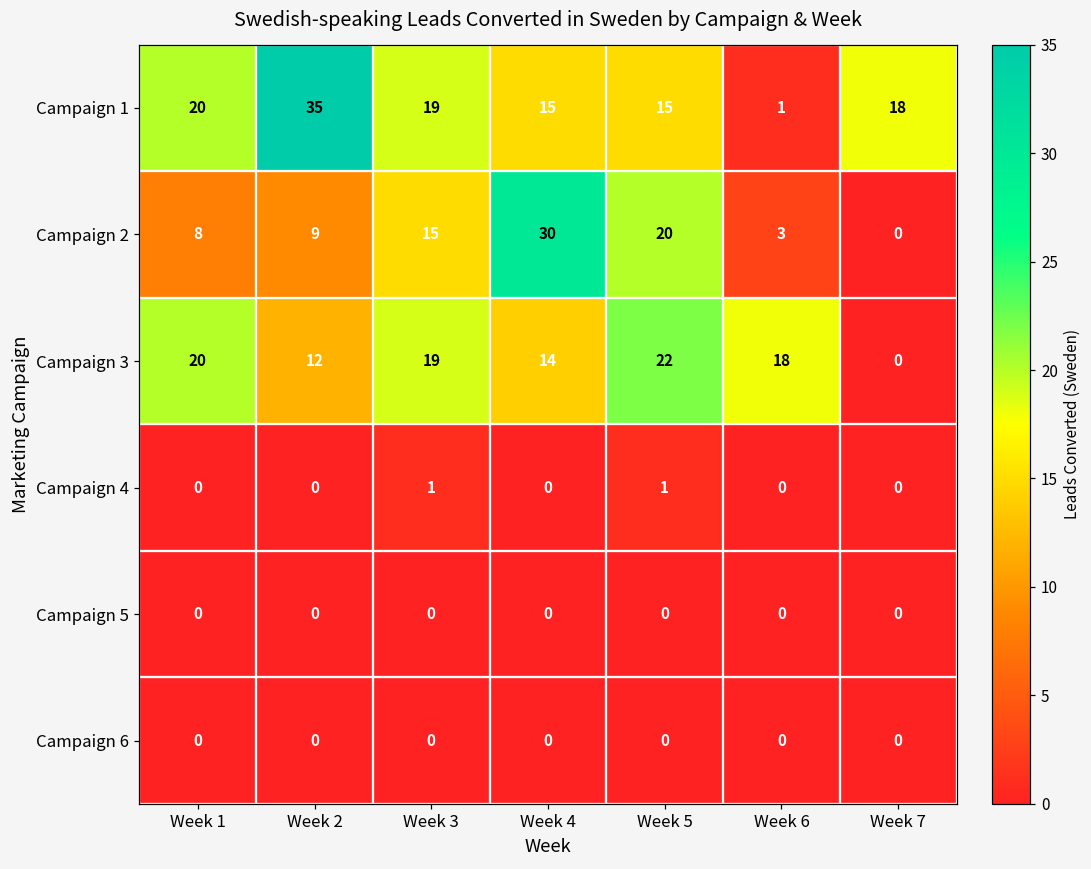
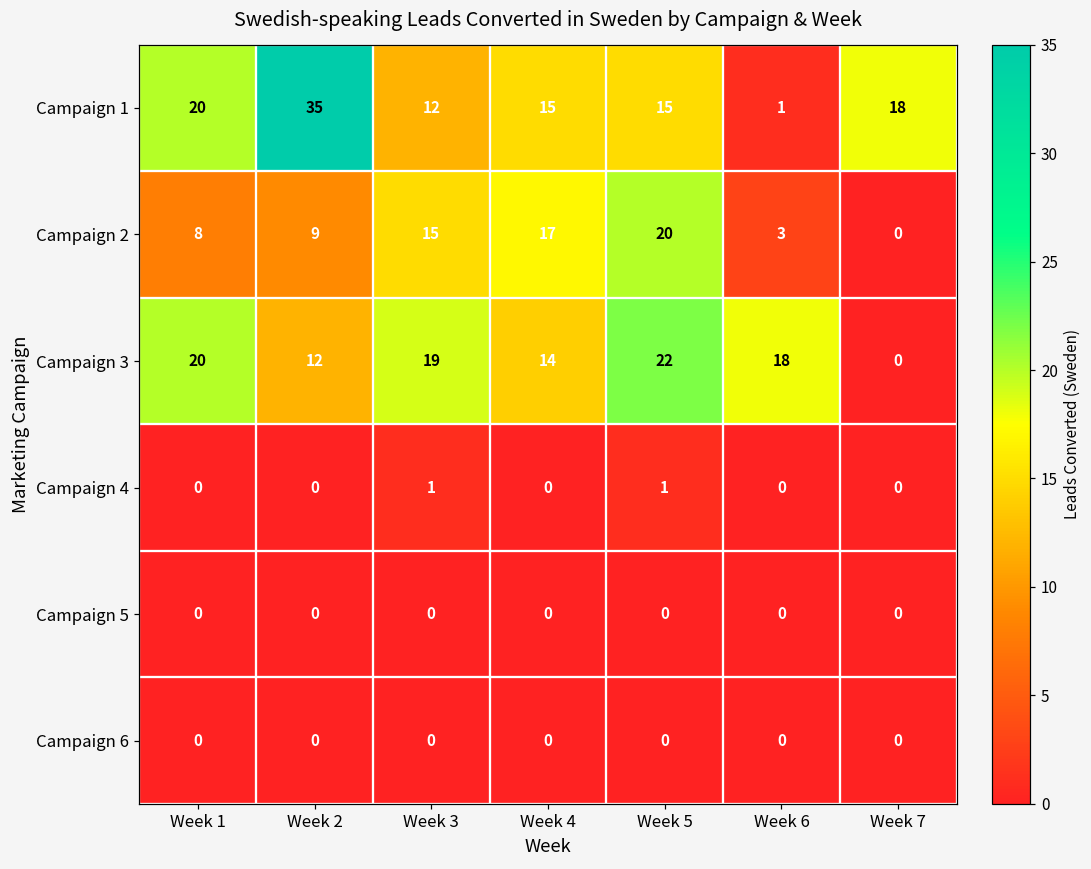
Campaign 1, Week 3: 19 -> 12
Campaign 2, Week 4: 30 -> 17
